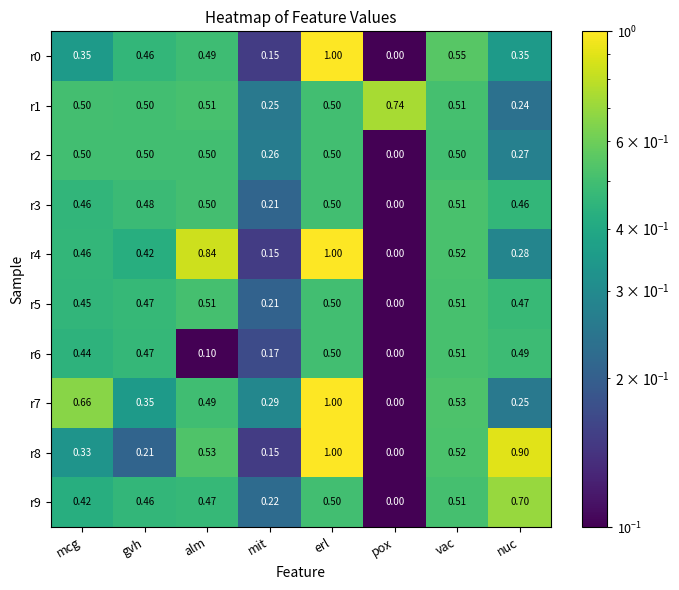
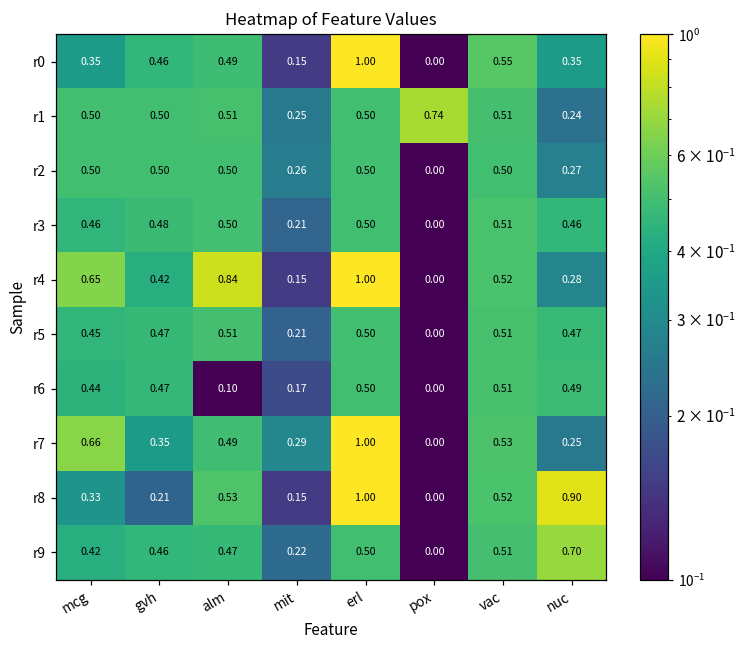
r4, mcg: 0.46 -> 0.65
